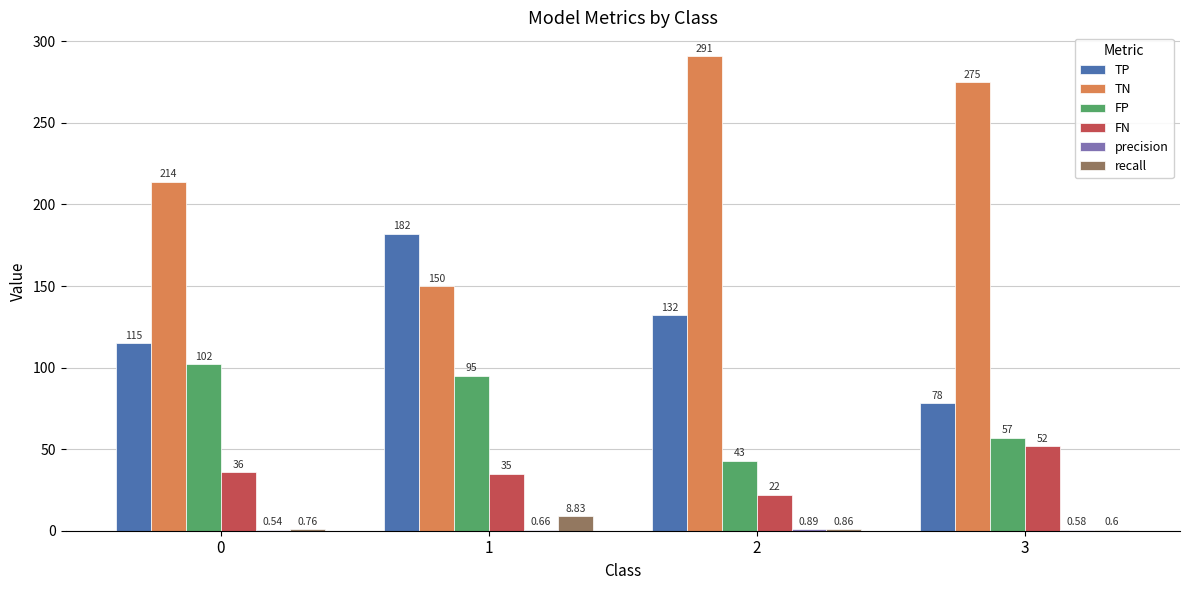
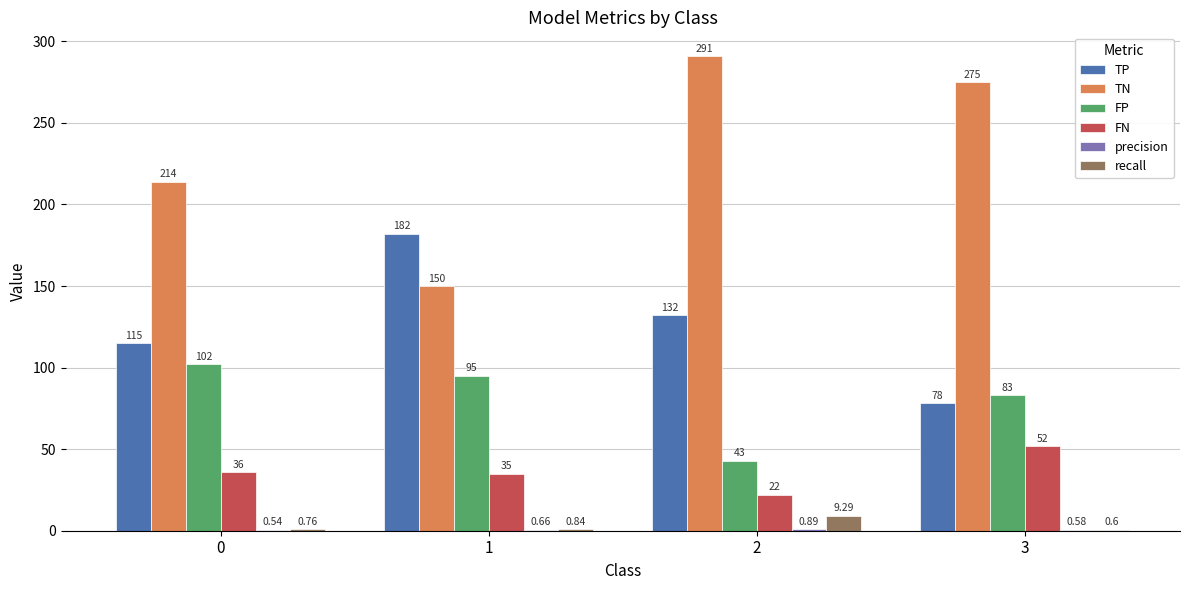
recall, 1: 8.83 -> 0.84
recall, 2: 0.86 -> 9.29
FP, 3: 57 -> 83
